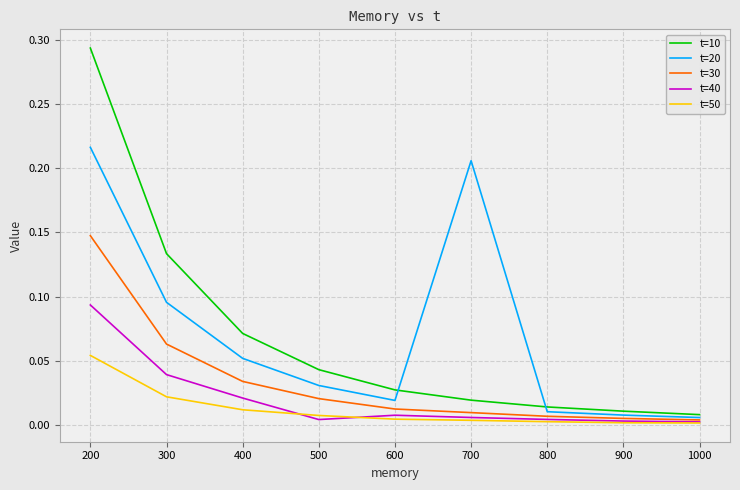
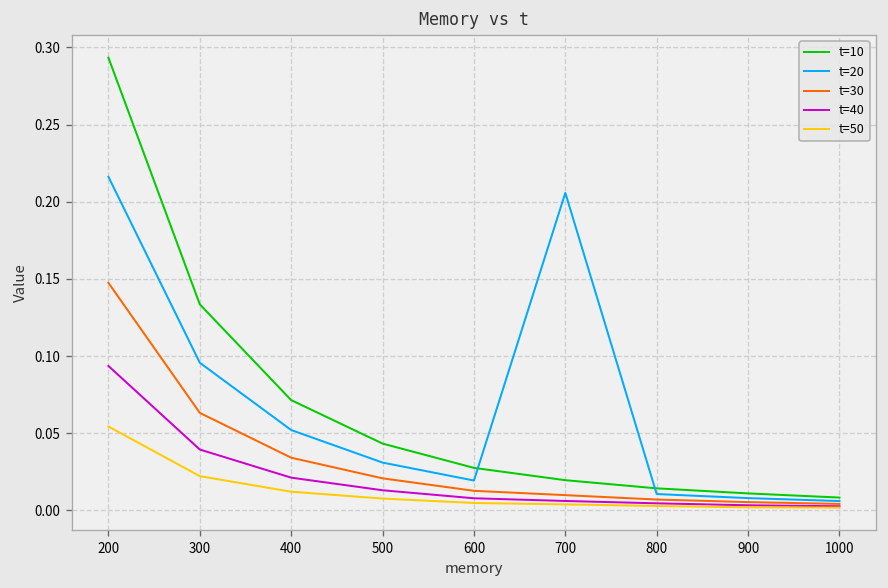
t=40, 500: 0.005 -> 0.013
